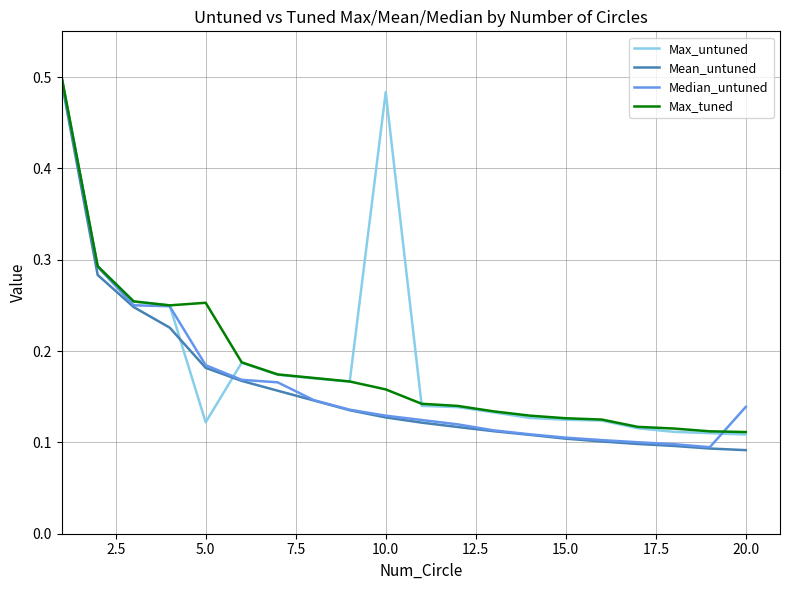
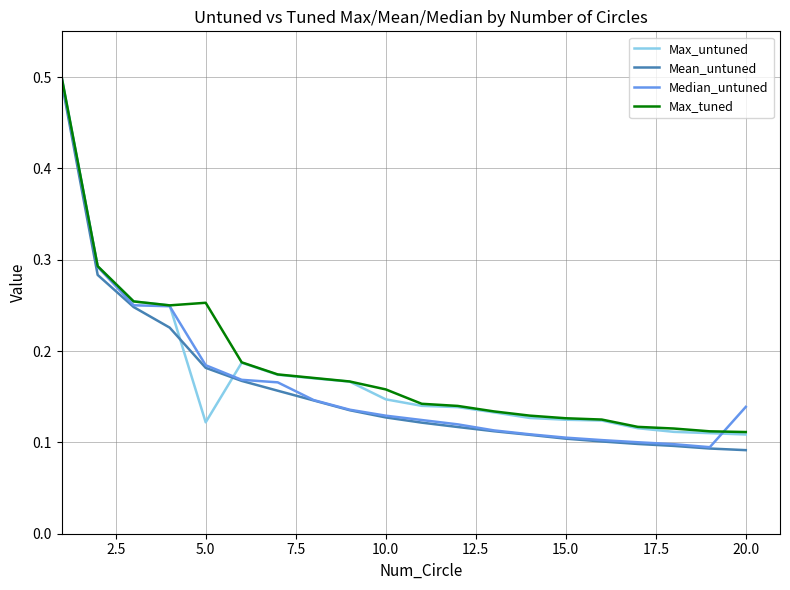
Max_untuned, 10.0: 0.48 -> 0.15
